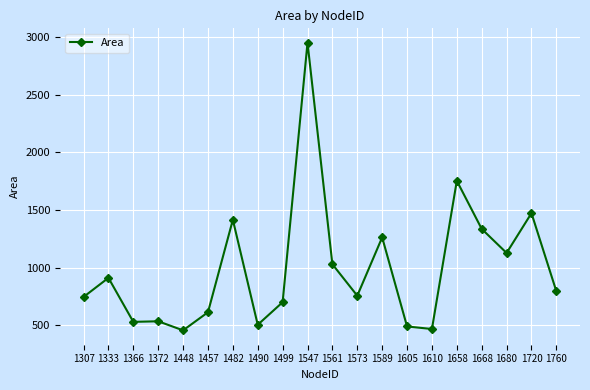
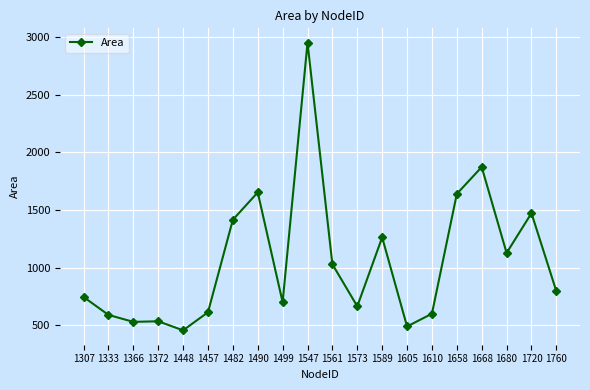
1333: 910 -> 590
1490: 500 -> 1650
1573: 760 -> 660
1610: 470 -> 600
1658: 1750 -> 1640
1668: 1340 -> 1870
